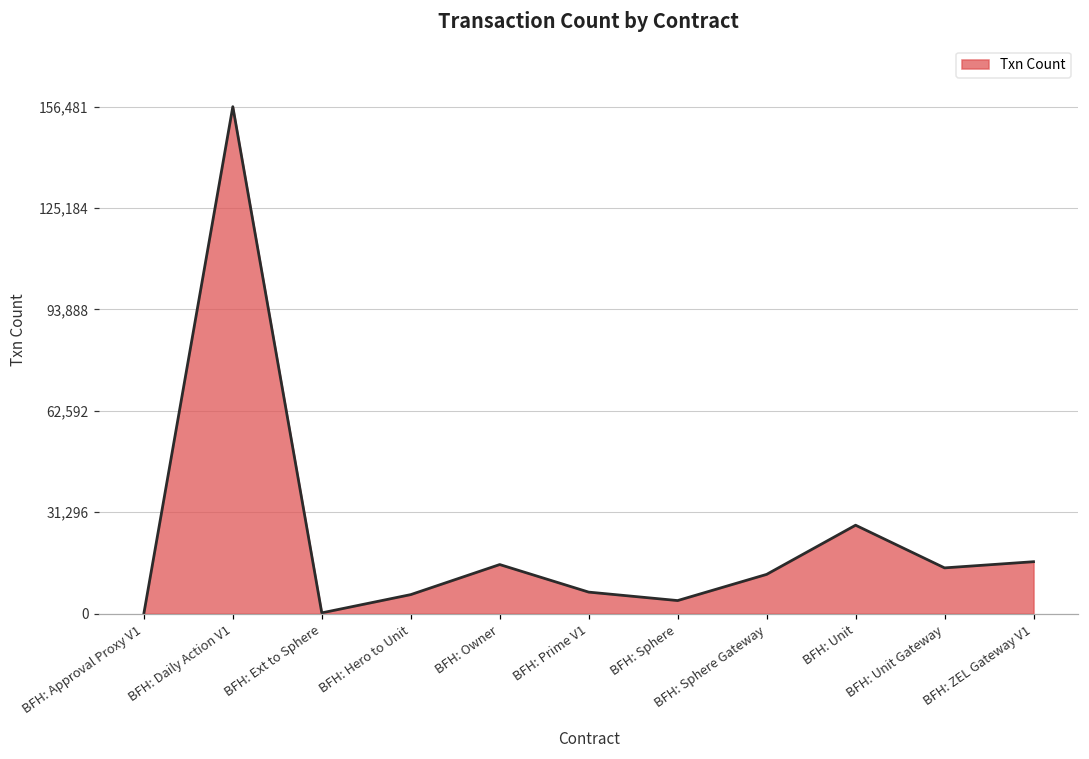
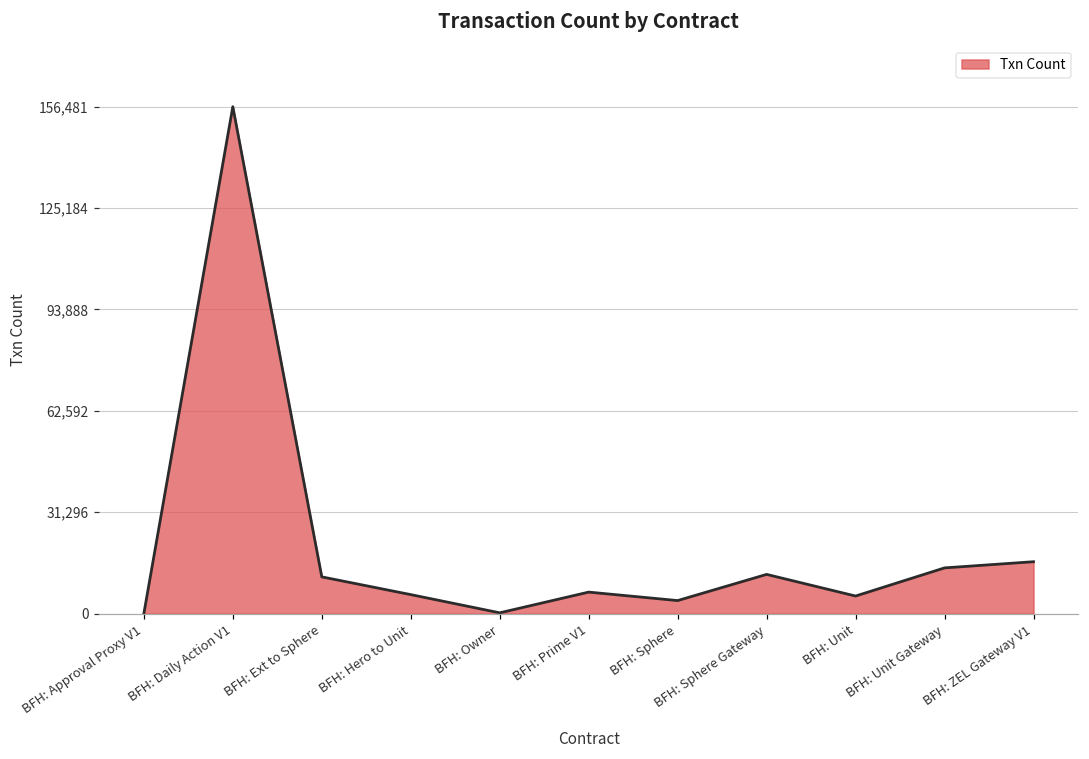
BFH: Ext to Sphere: 0 -> 11,000
BFH: Owner: 15,000 -> 0
BFH: Unit: 27,000 -> 5,000
